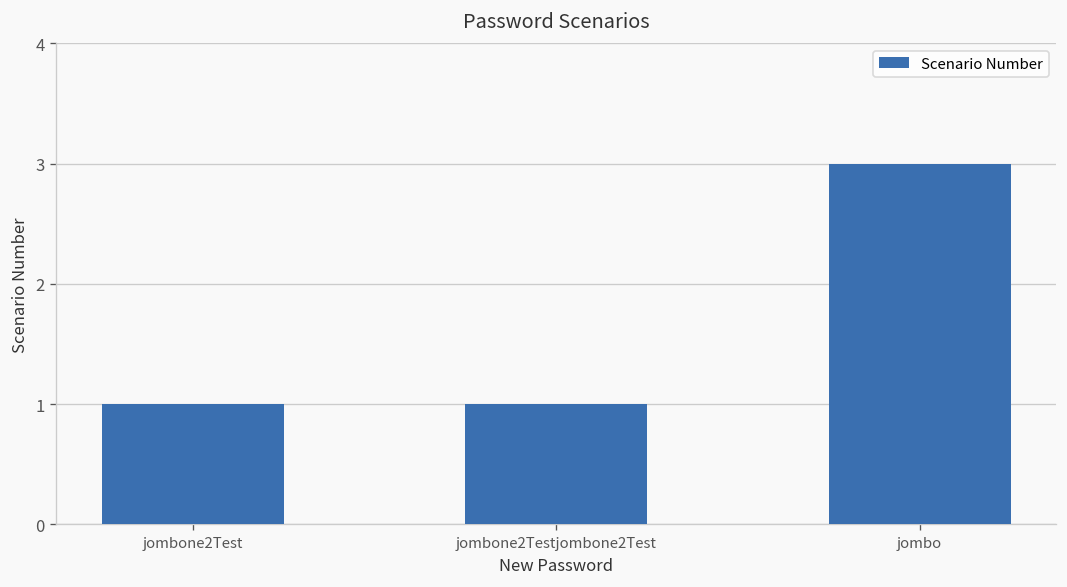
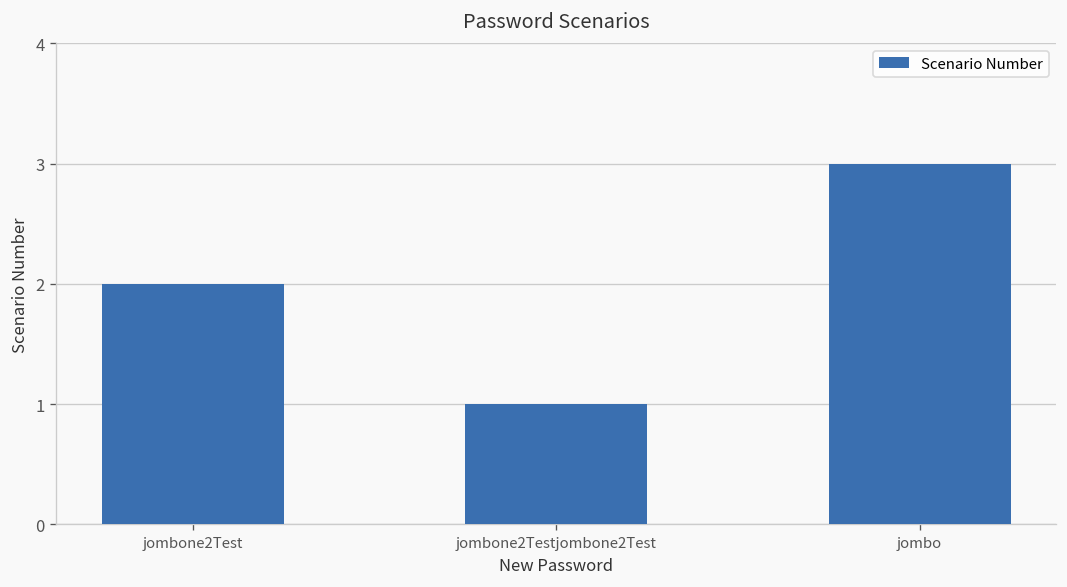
jombone2Test: 1 -> 2
